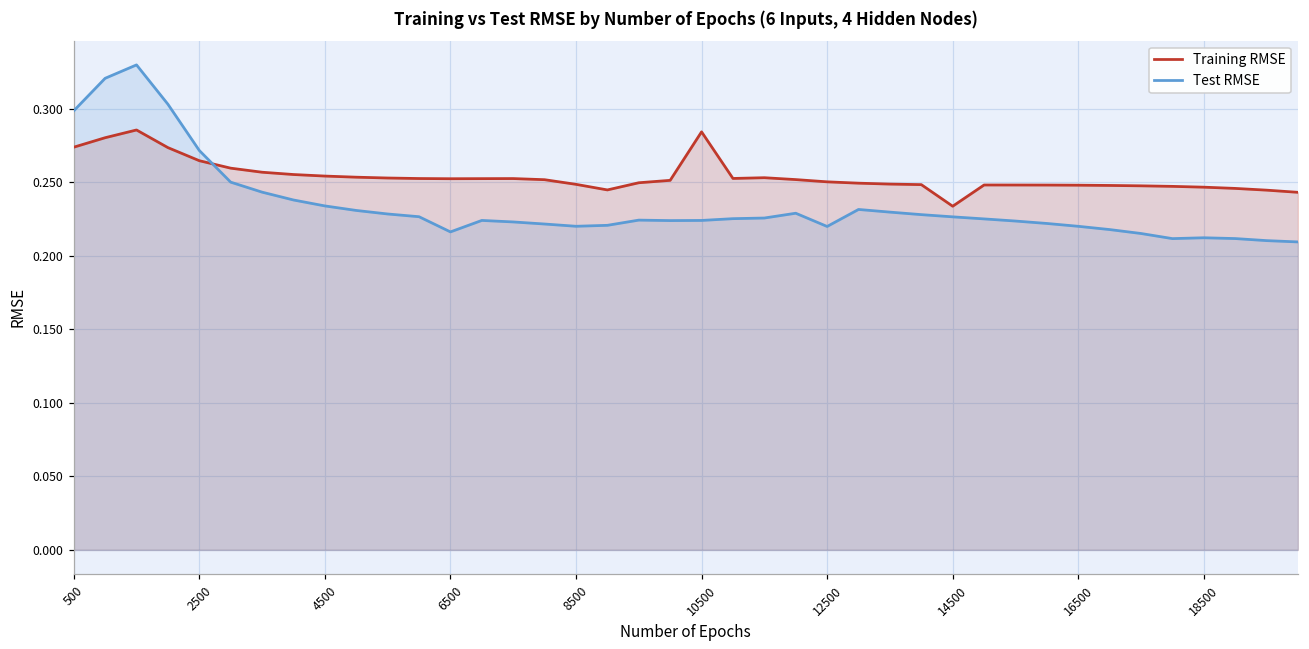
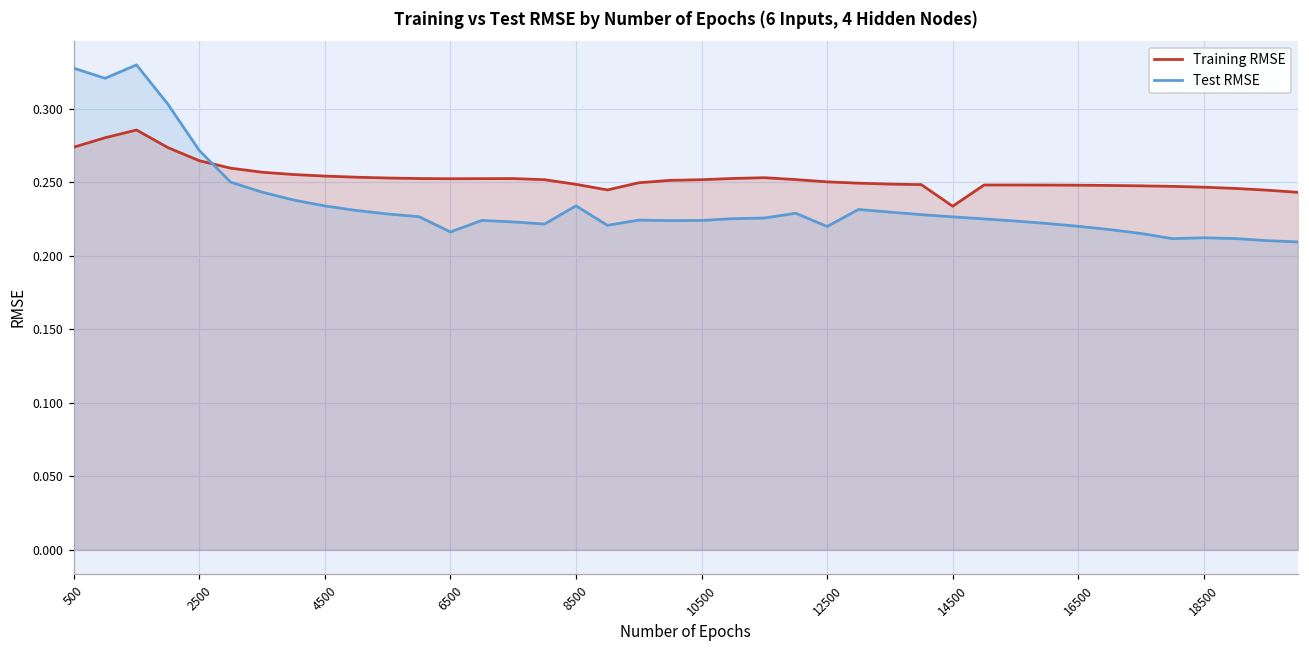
Test RMSE, 500: 0.299 -> 0.328
Test RMSE, 8500: 0.220 -> 0.234
Training RMSE, 10500: 0.284 -> 0.252
